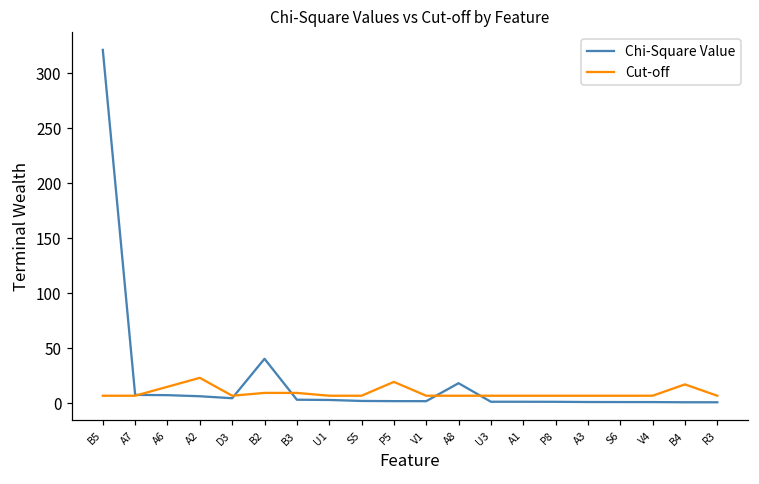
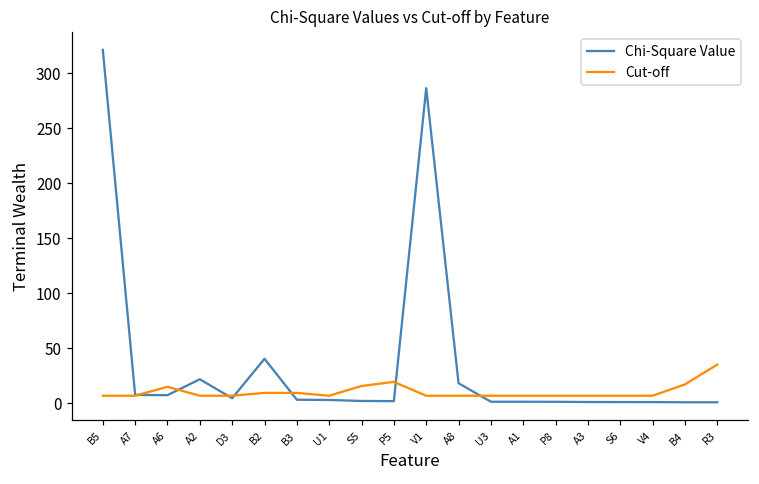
Chi-Square Value, A2: 10 -> 20
Cut-off, A2: 20 -> 10
Cut-off, S5: 10 -> 20
Chi-Square Value, V1: 0 -> 290
Cut-off, R3: 10 -> 30
